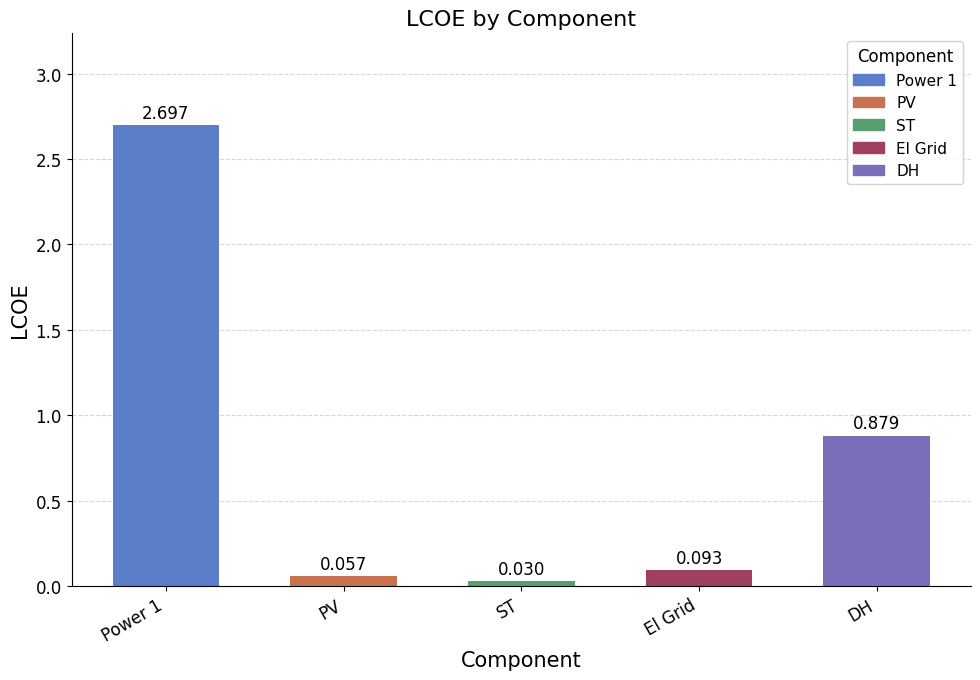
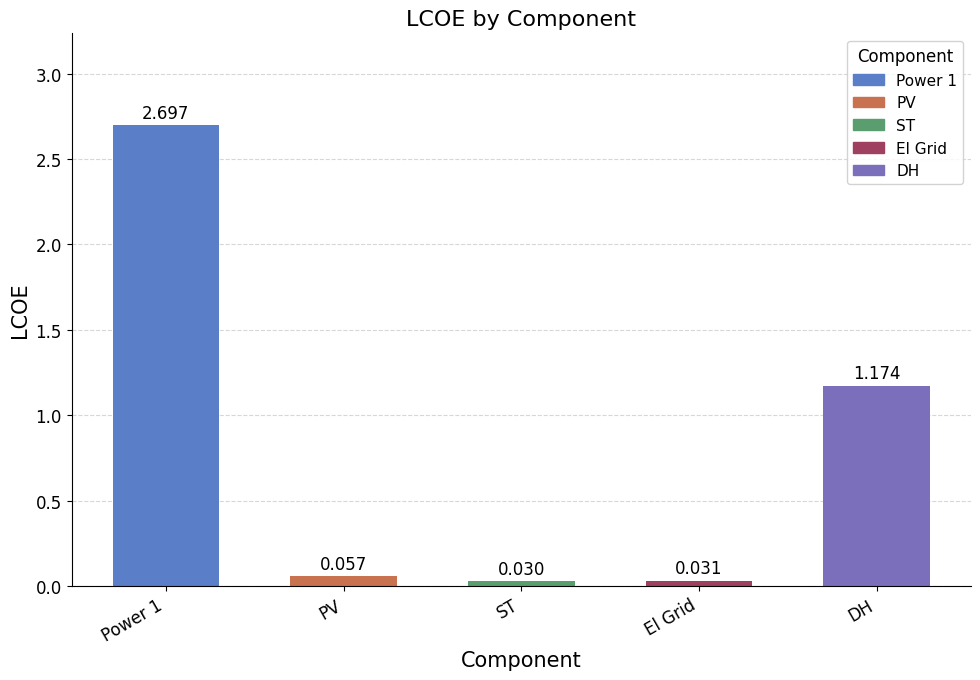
El Grid: 0.093 -> 0.031
DH: 0.879 -> 1.174
